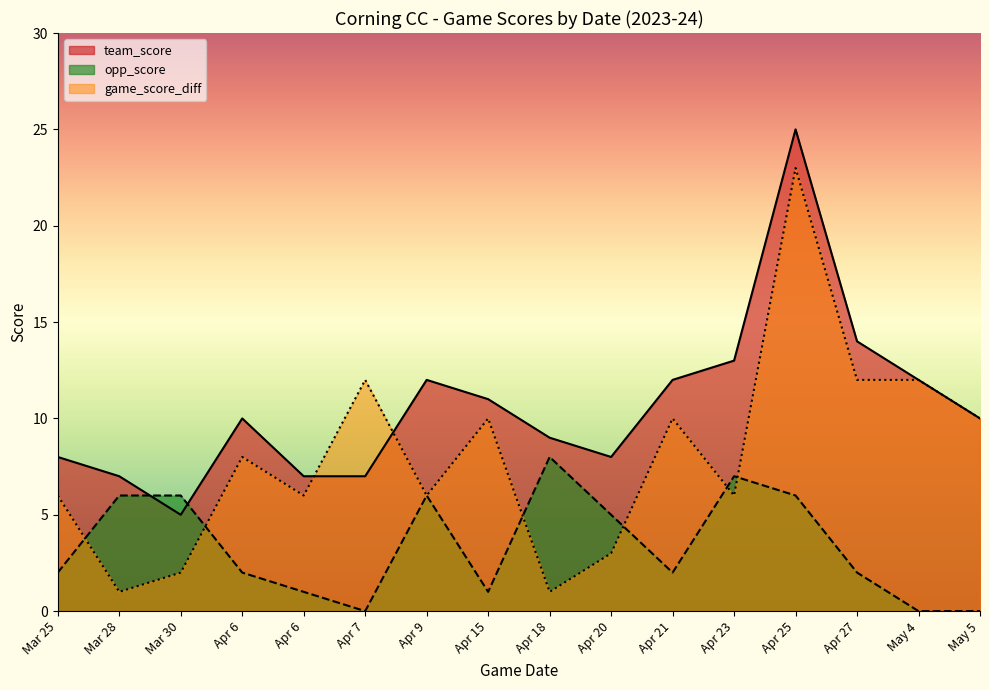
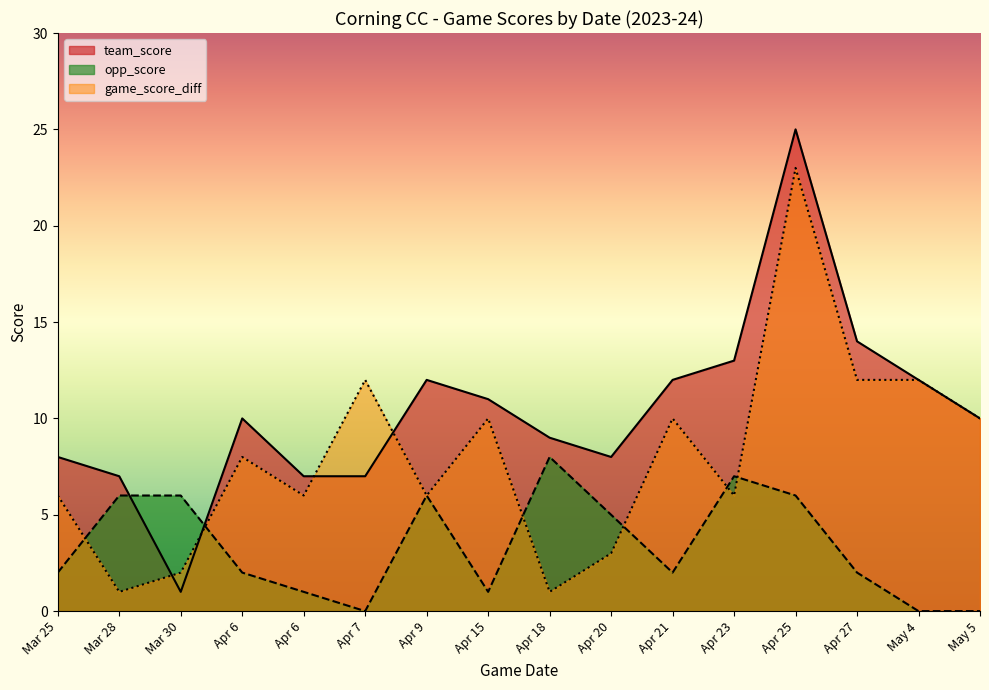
team_score, Mar 30: 5 -> 1
